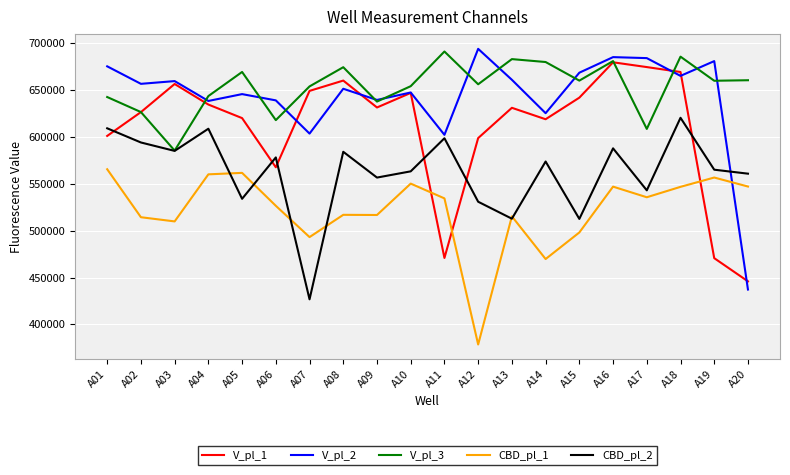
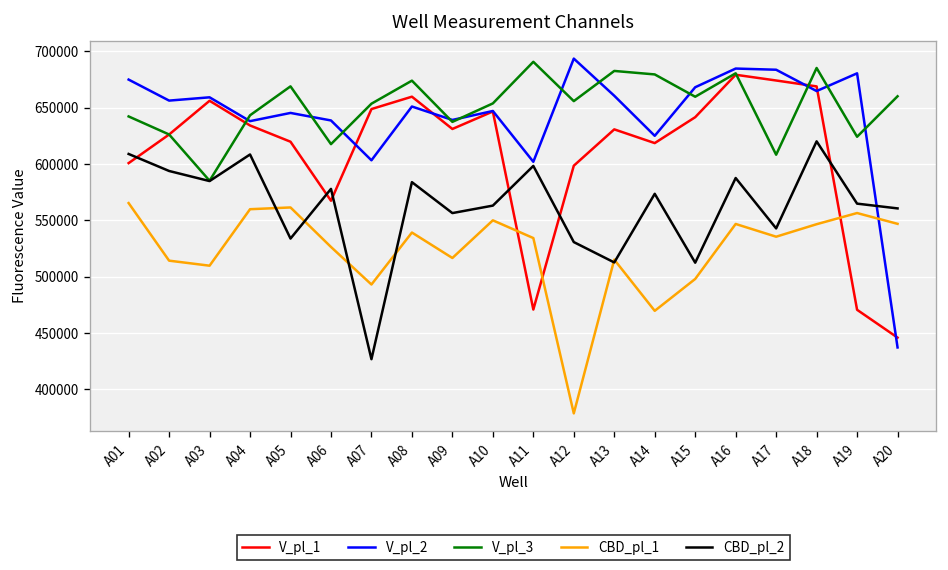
CBD_pl_1, A08: 520000 -> 540000
V_pl_3, A19: 660000 -> 620000
